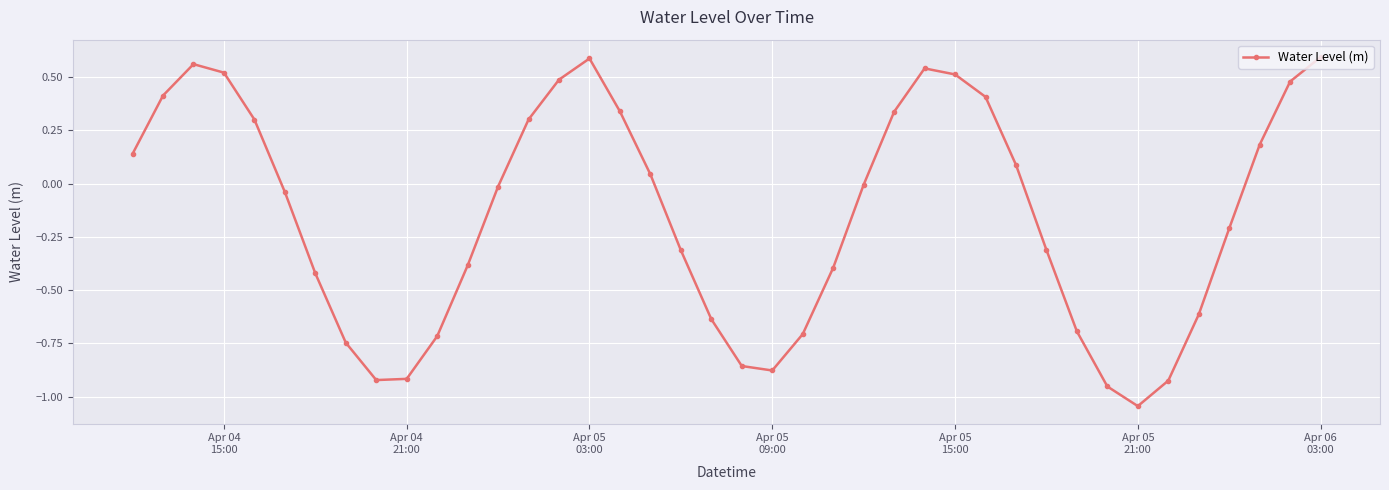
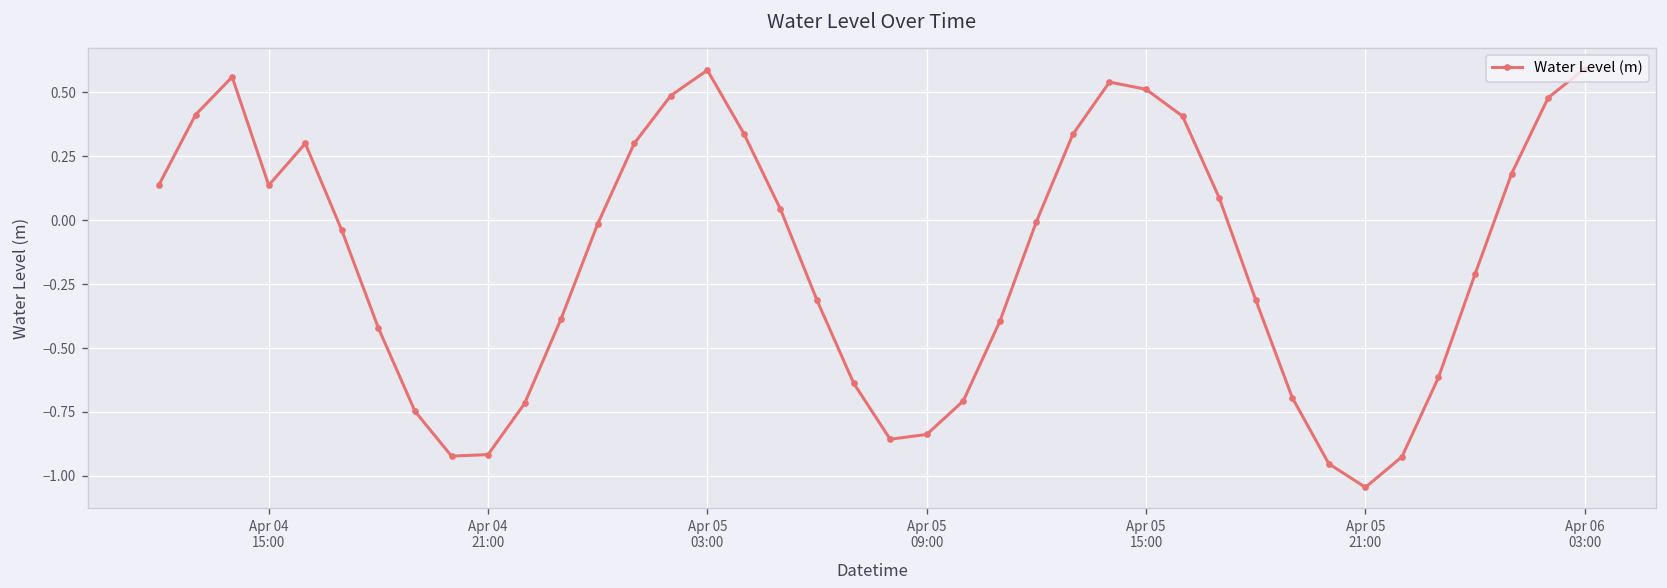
Apr 04 15:00: 0.52 -> 0.14
Apr 05 09:00: -0.88 -> -0.84
